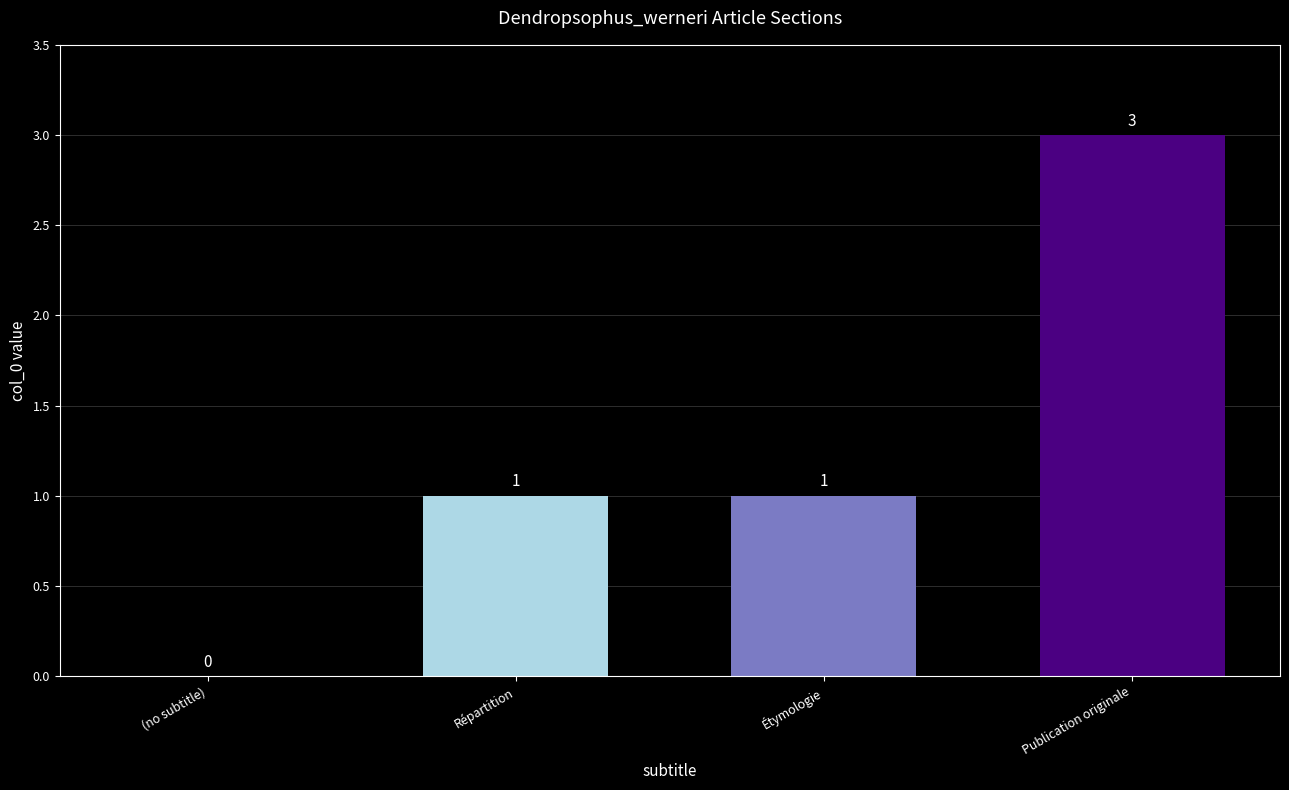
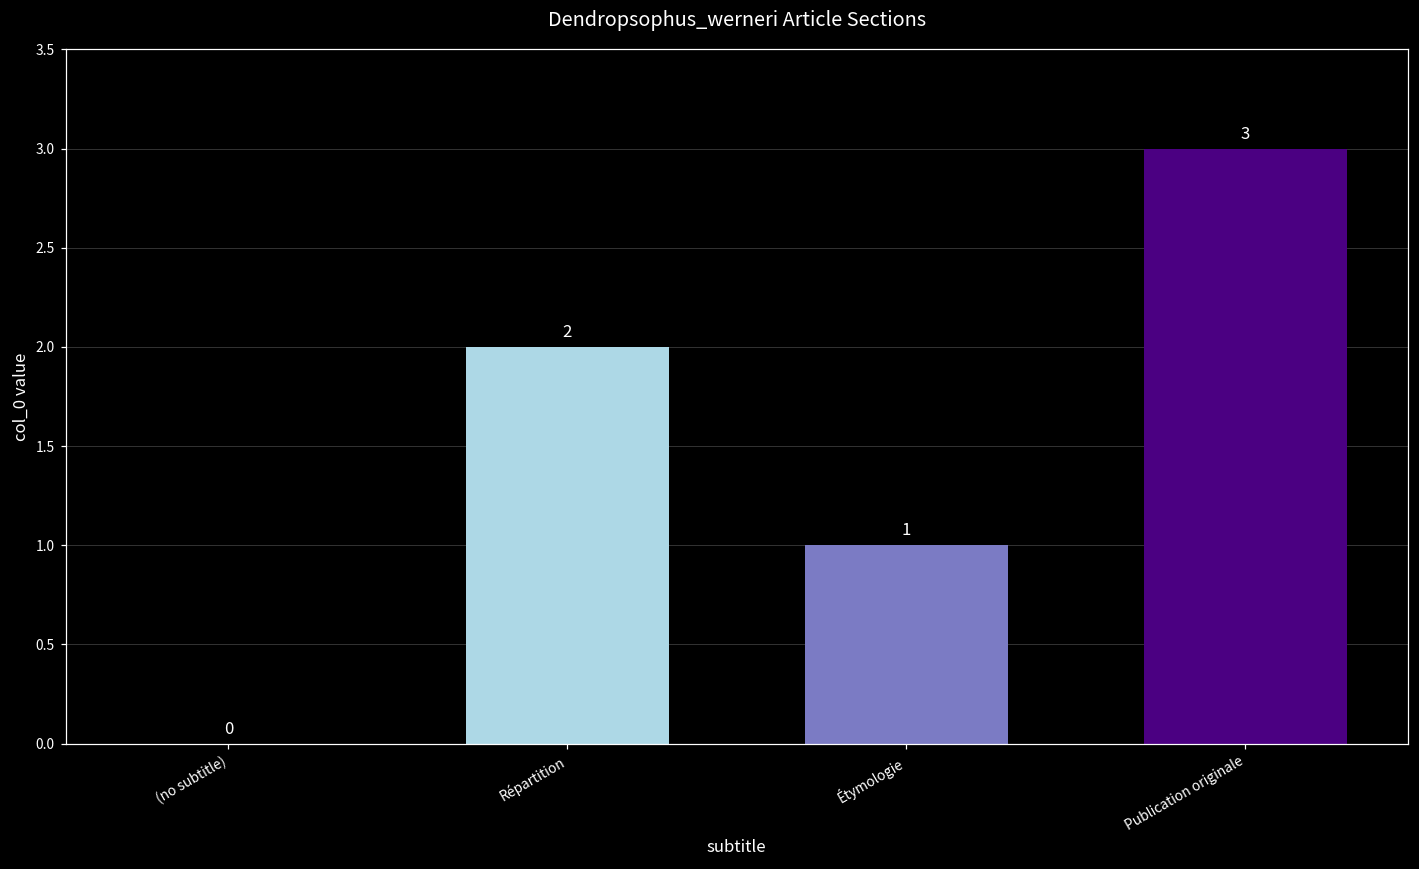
Répartition: 1 -> 2
